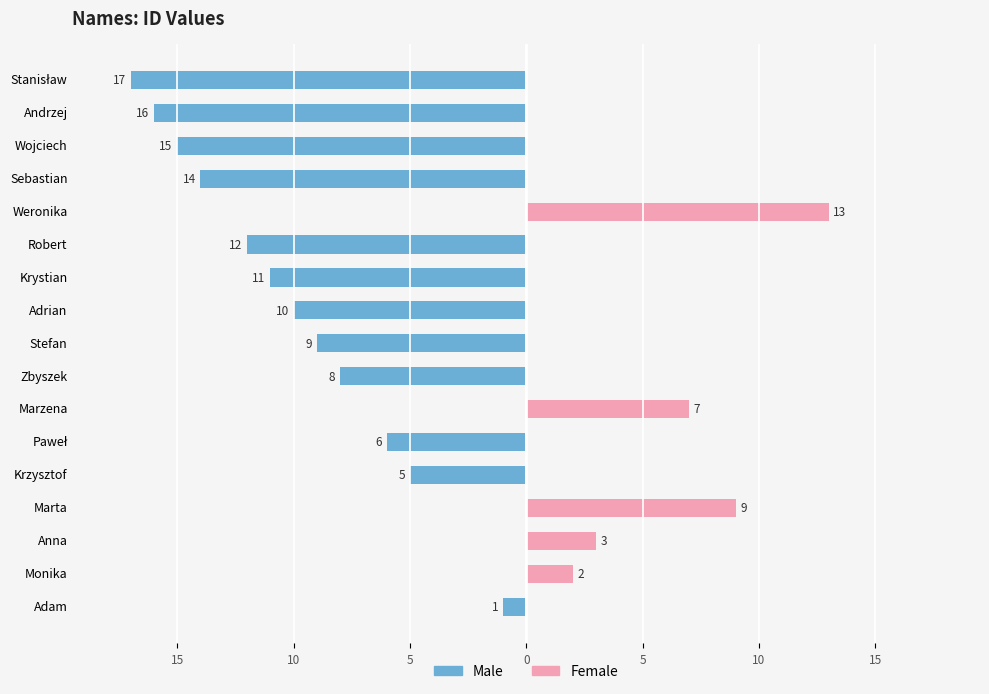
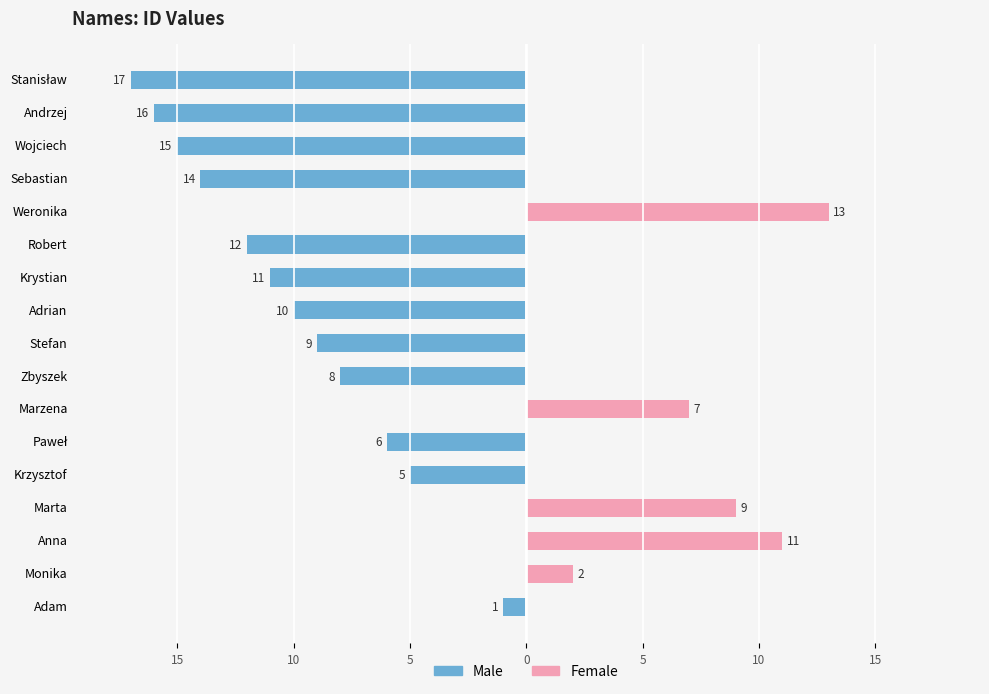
Female, Anna: 3 -> 11
